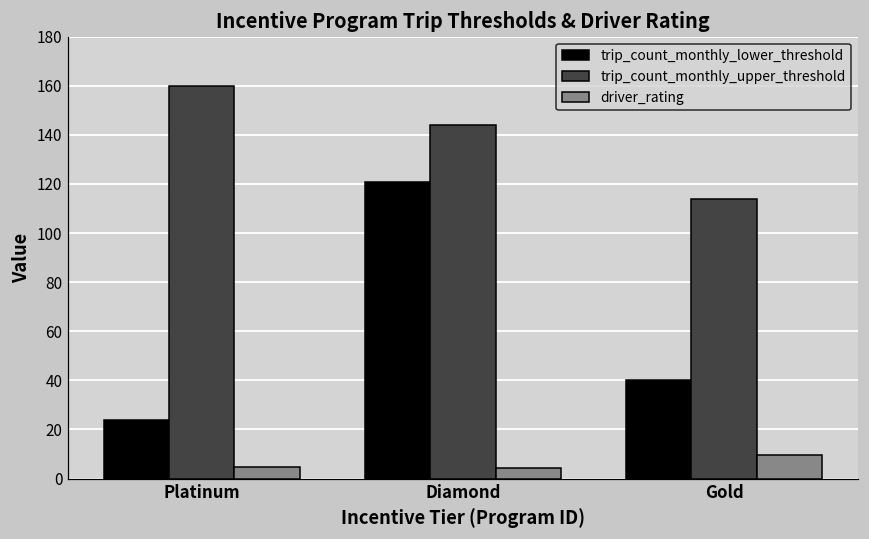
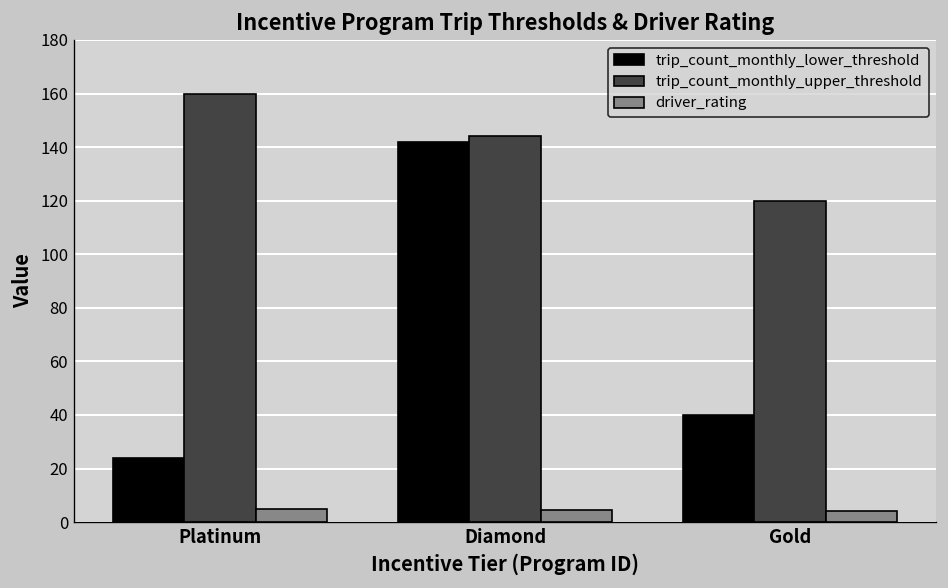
trip_count_monthly_lower_threshold, Diamond: 121 -> 142
trip_count_monthly_upper_threshold, Gold: 114 -> 120
driver_rating, Gold: 10 -> 4
